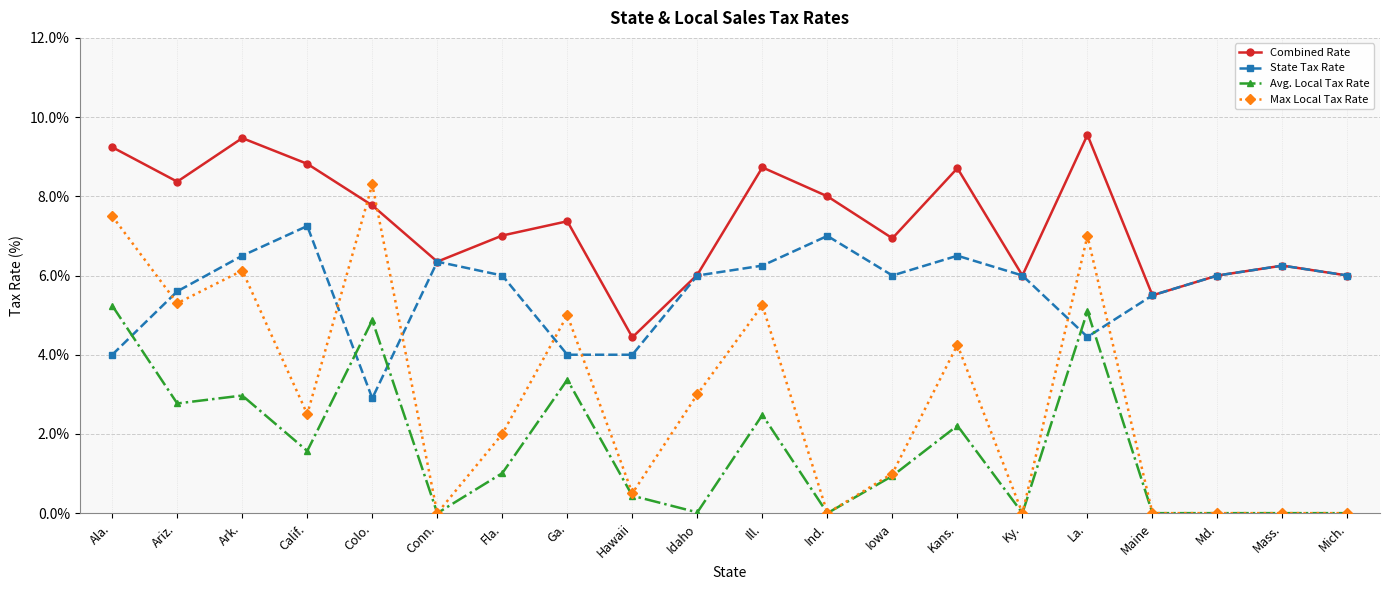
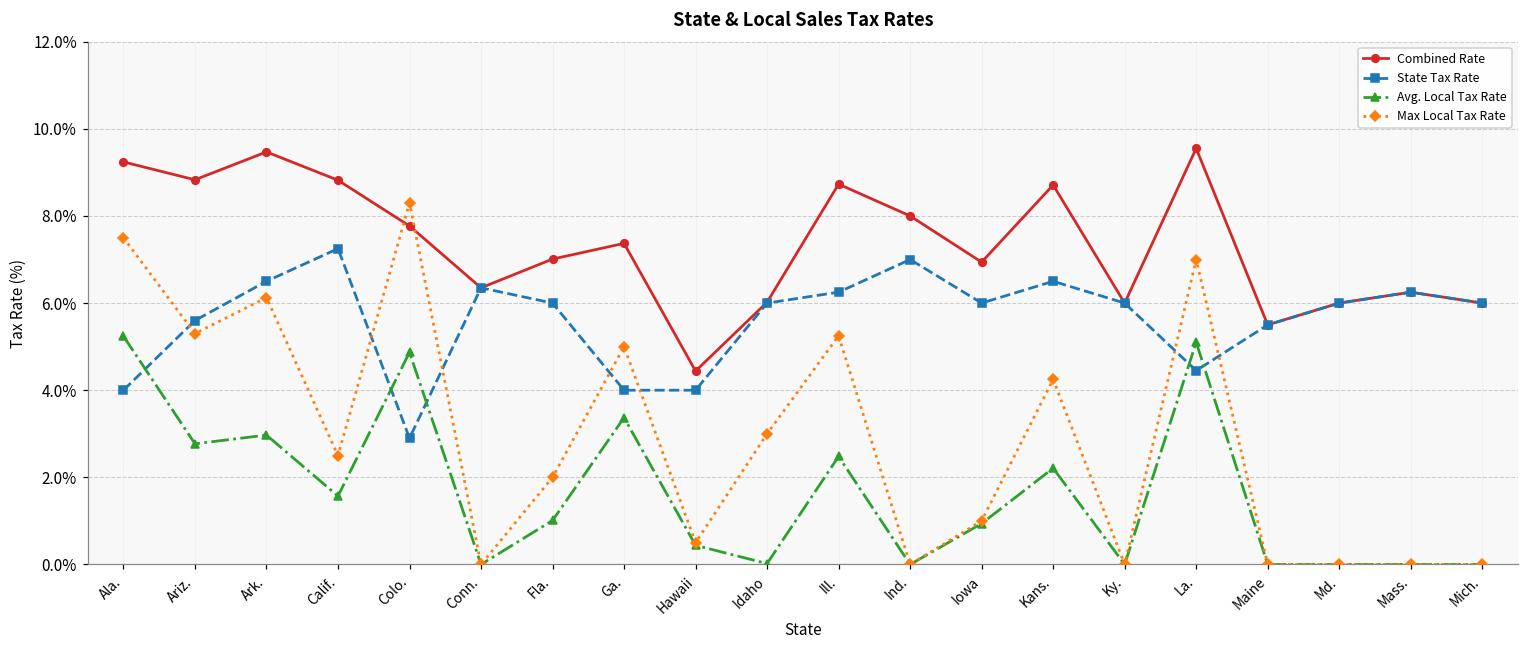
Combined Rate, Ariz.: 8.4% -> 8.8%
